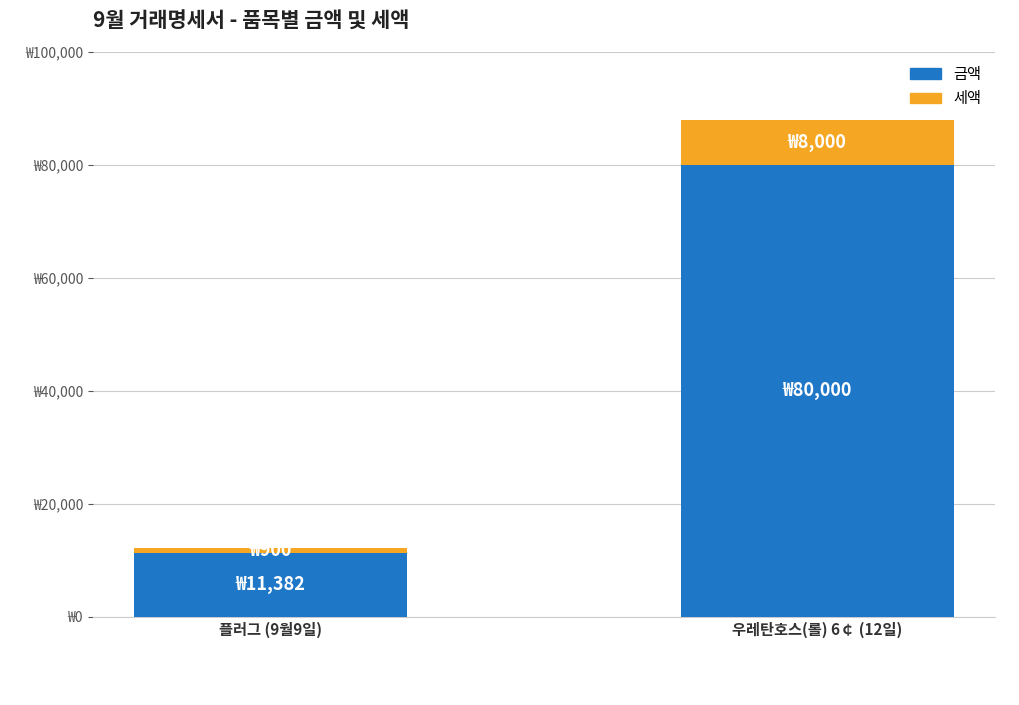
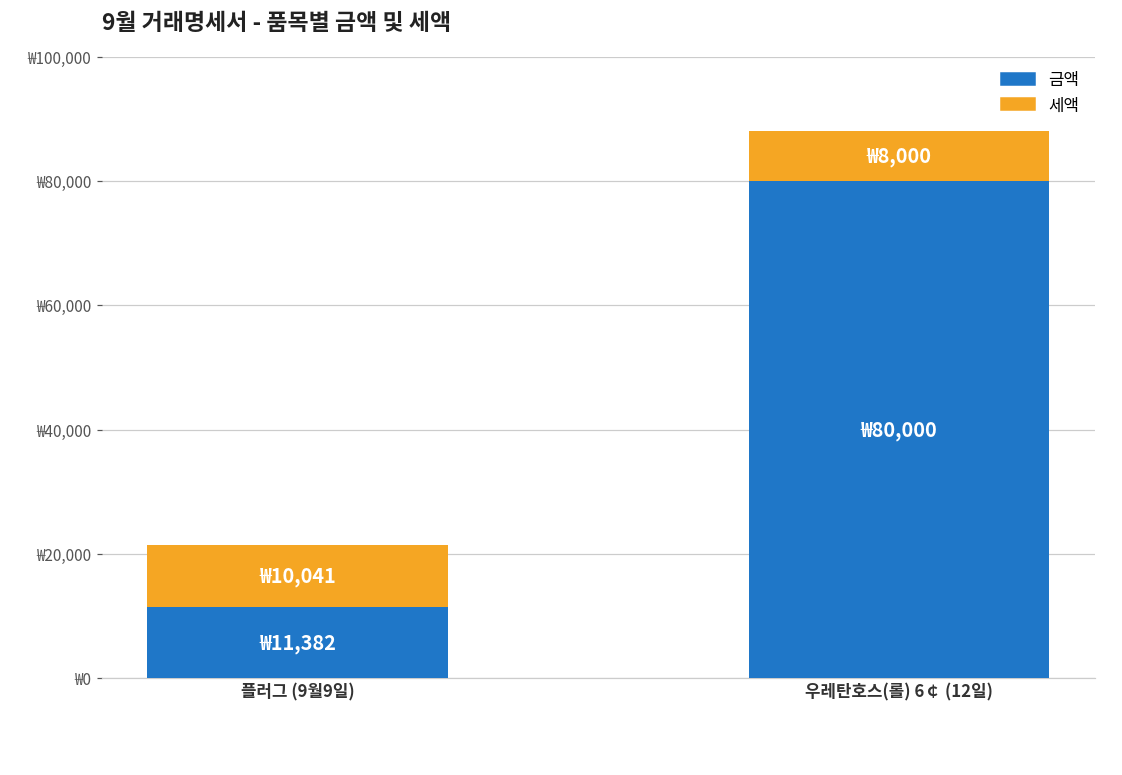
세액, 플러그 (9월9일): ₩1,000 -> ₩10,000
